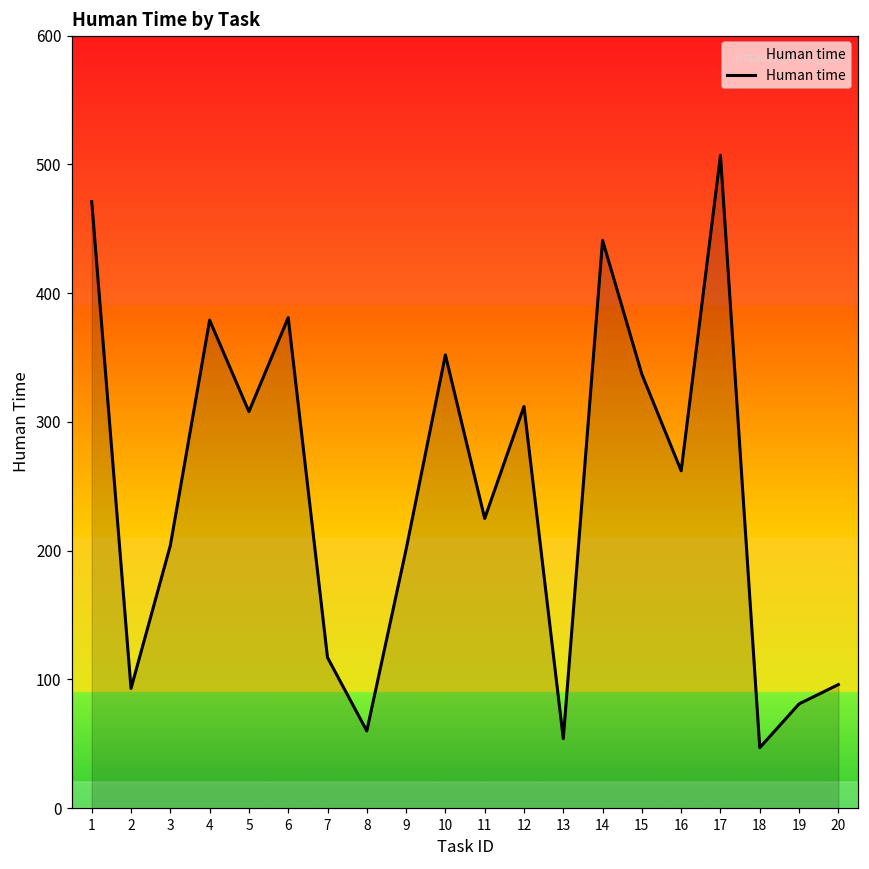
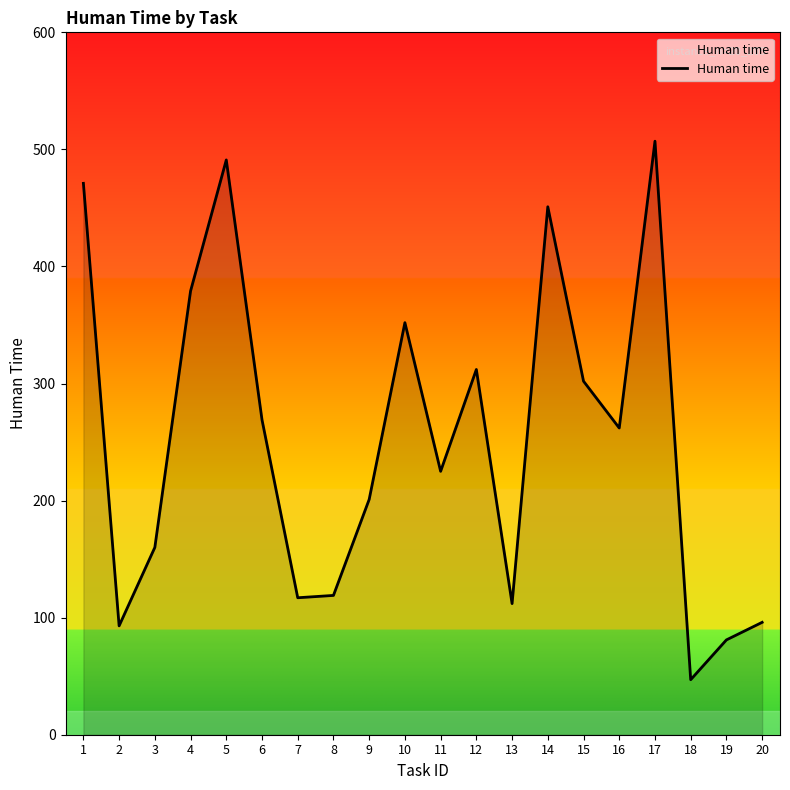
3: 204 -> 160
5: 308 -> 491
6: 381 -> 269
8: 60 -> 119
13: 54 -> 112
14: 441 -> 451
15: 337 -> 302
